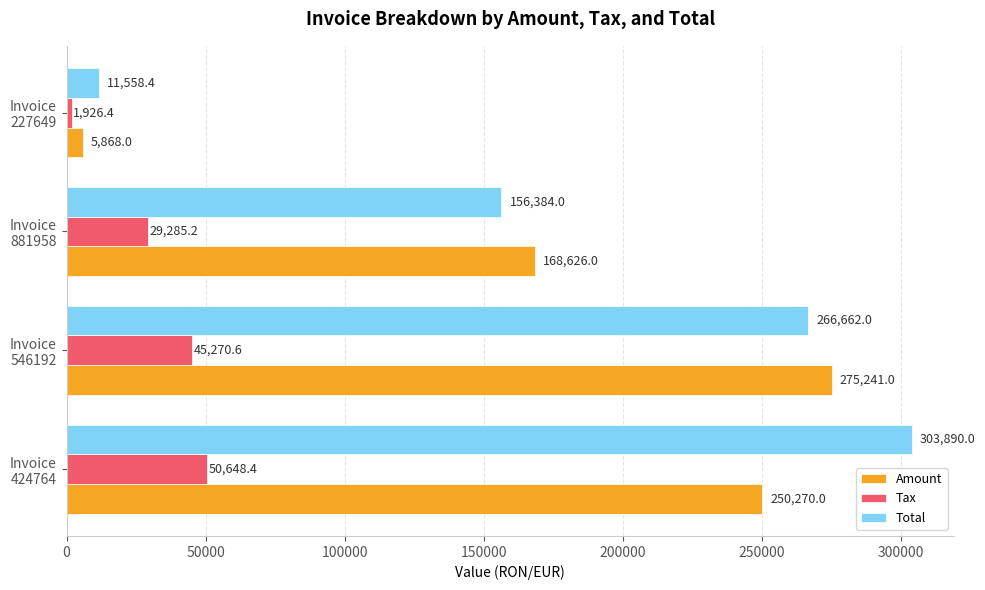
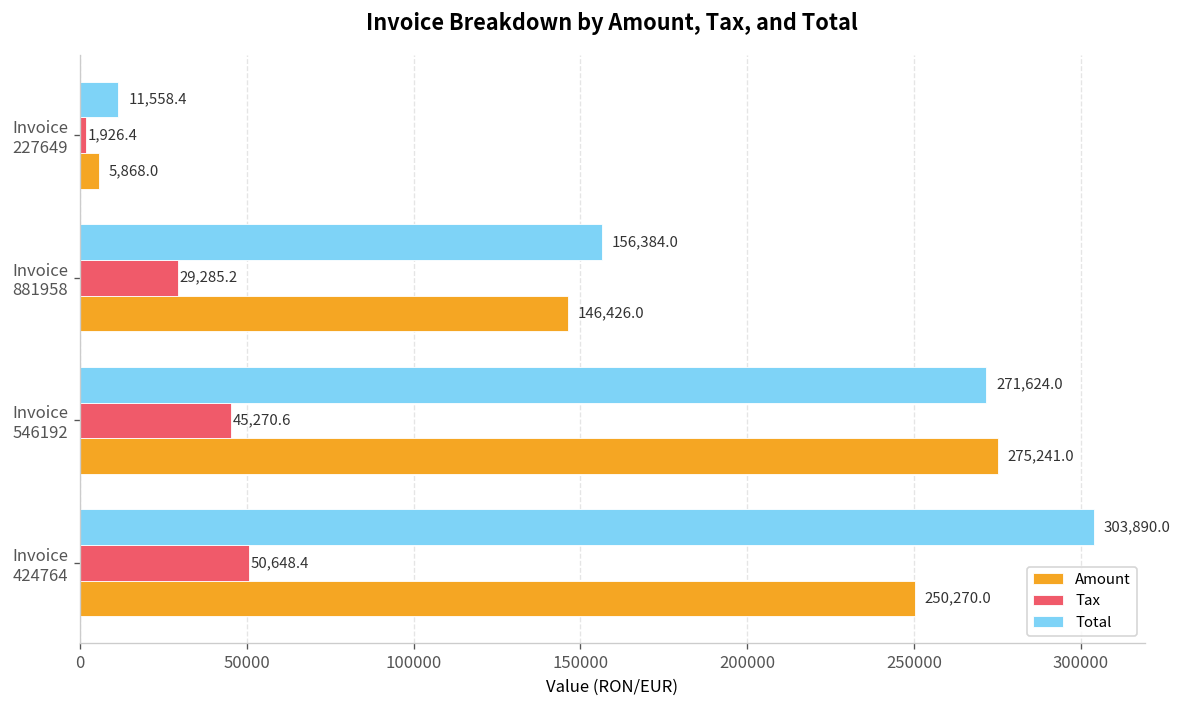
Amount, Invoice 881958: 168,626.0 -> 146,426.0
Total, Invoice 546192: 266,662.0 -> 271,624.0
